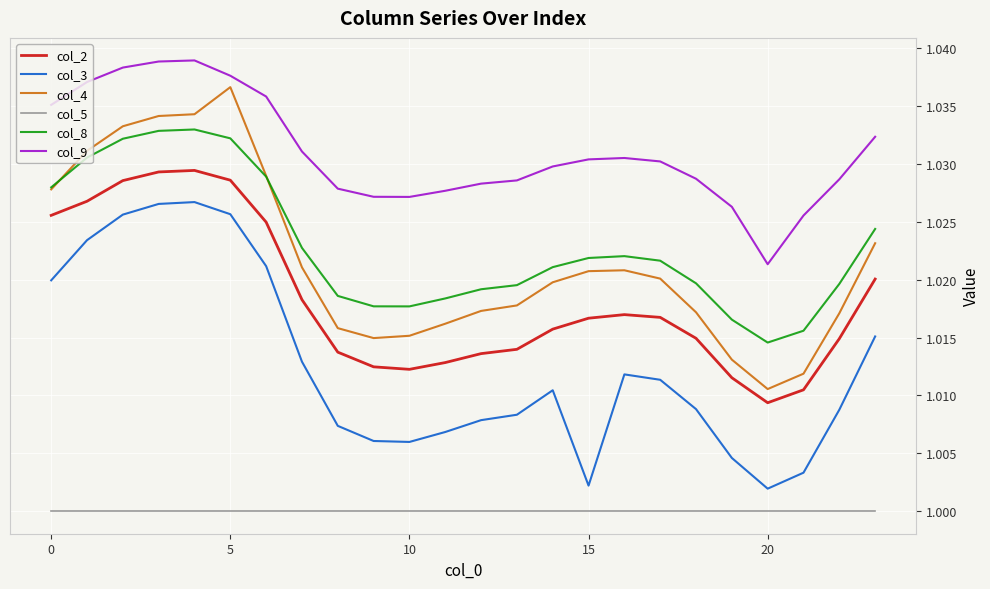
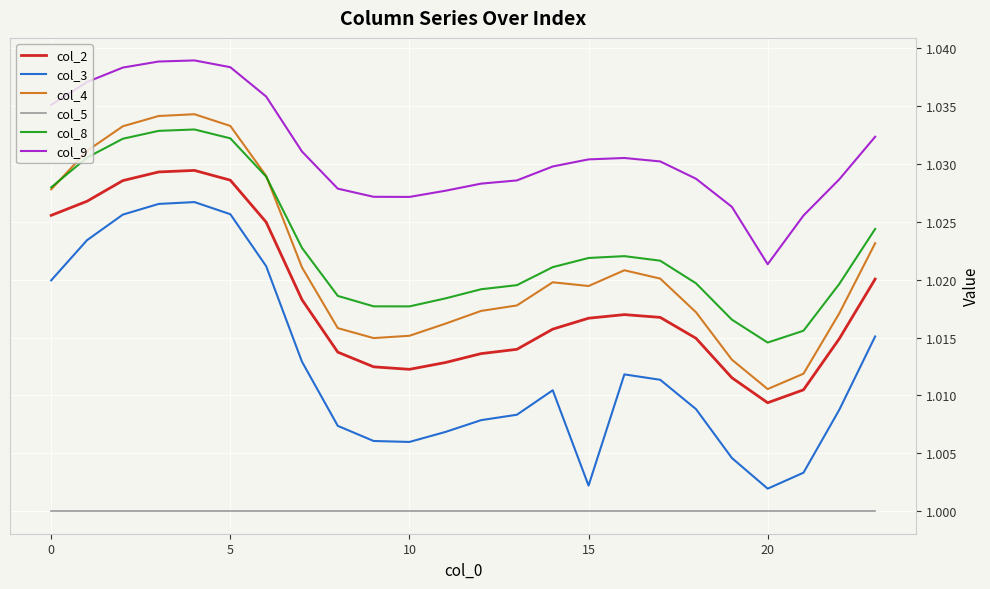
col_4, 5: 1.0366 -> 1.0333
col_9, 5: 1.0376 -> 1.0384
col_4, 15: 1.0207 -> 1.0195
